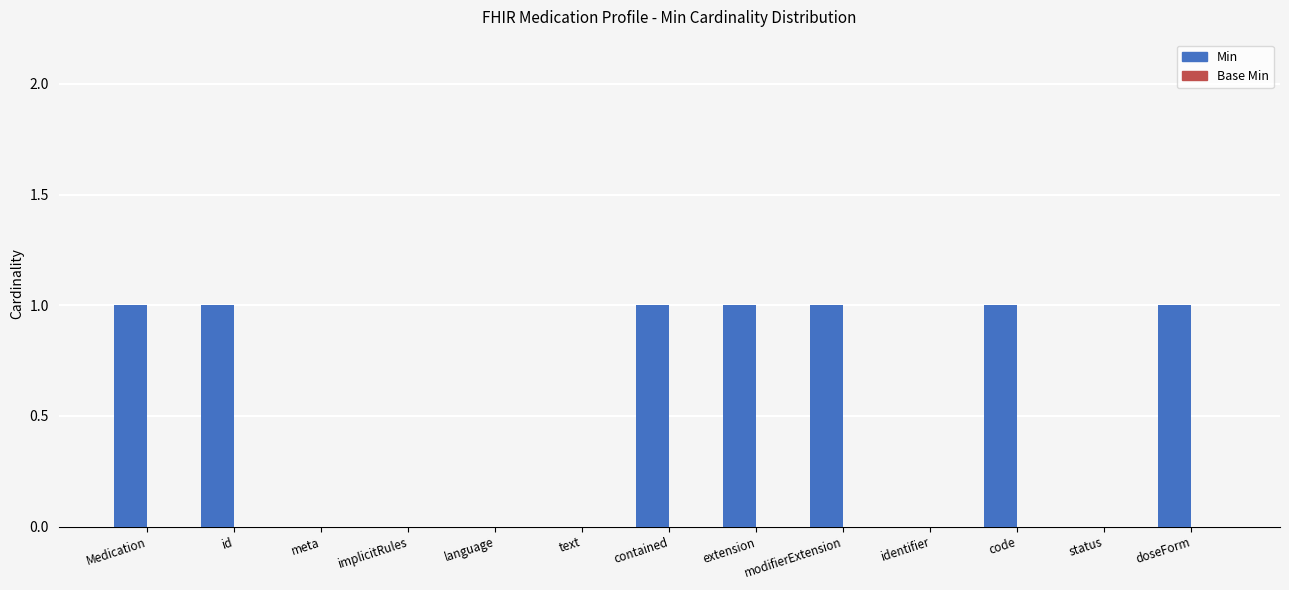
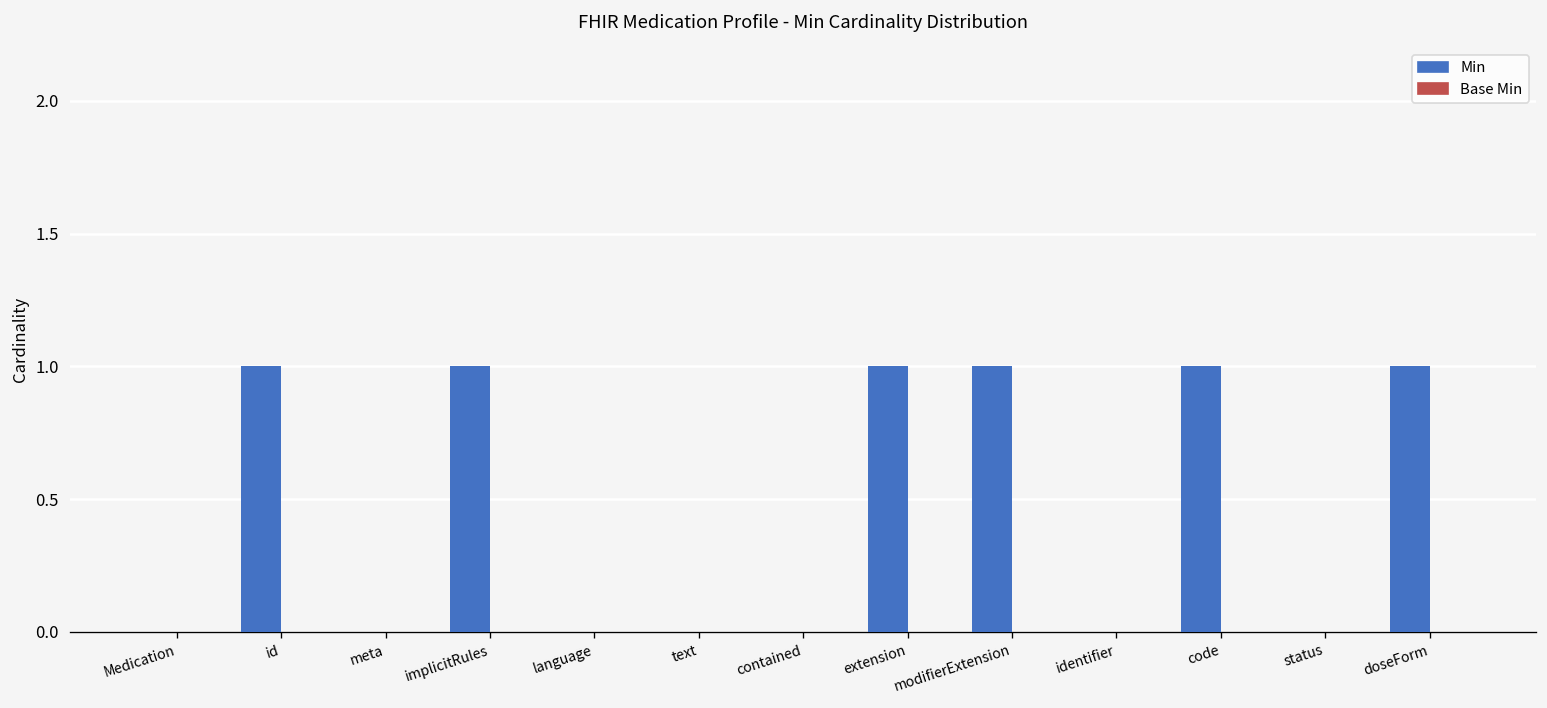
Min, Medication: 1 -> 0
Min, implicitRules: 0 -> 1
Min, contained: 1 -> 0
